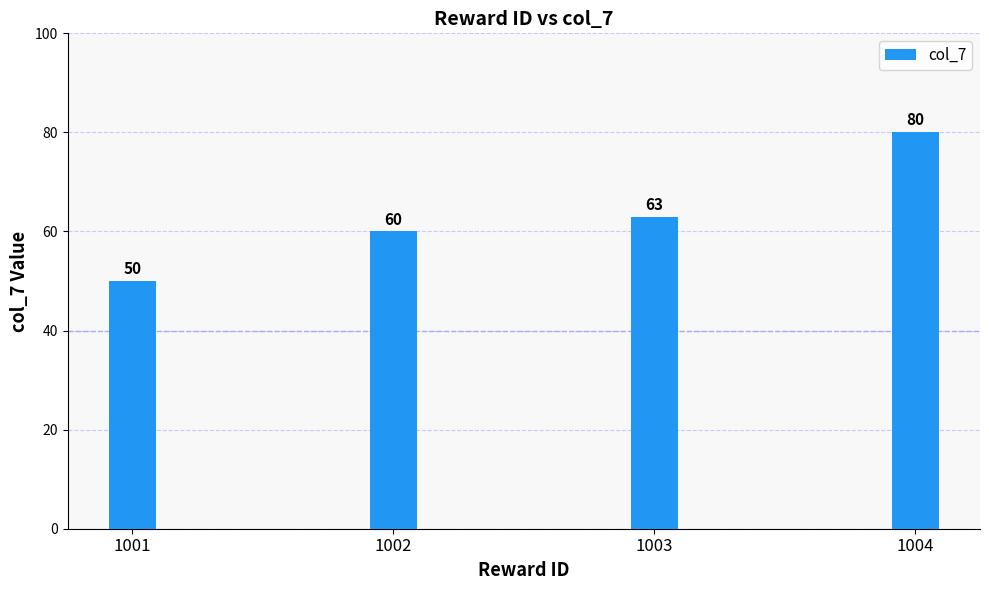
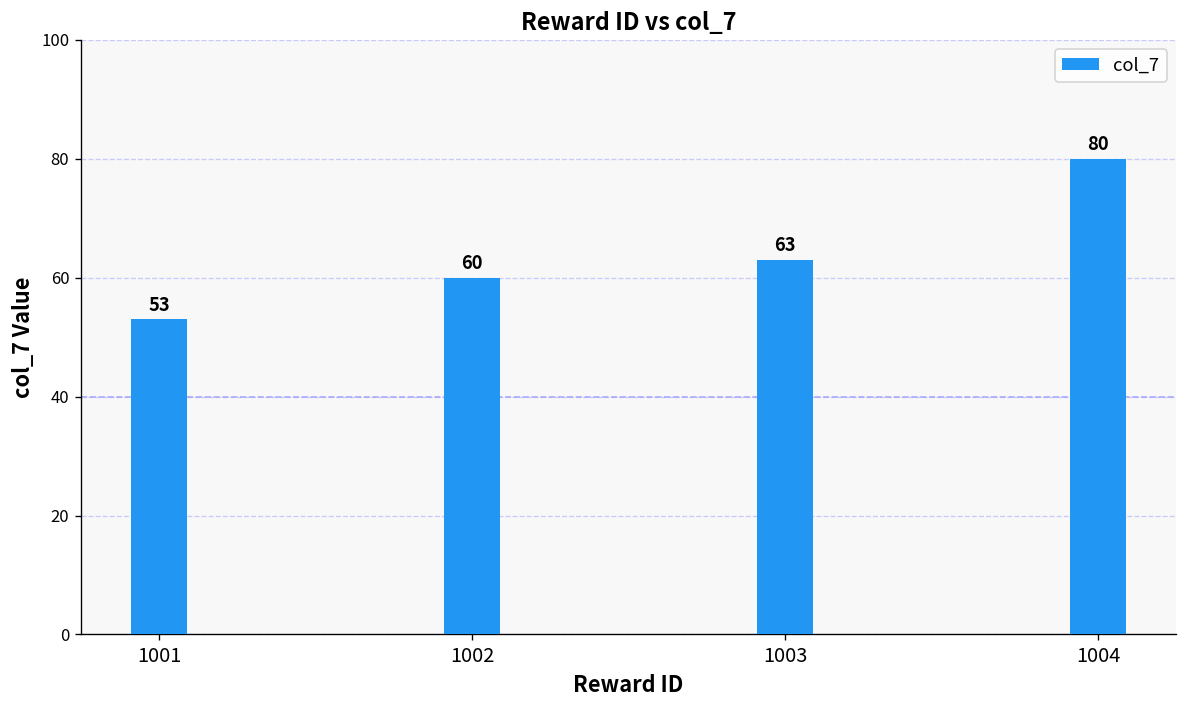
1001: 50 -> 53
